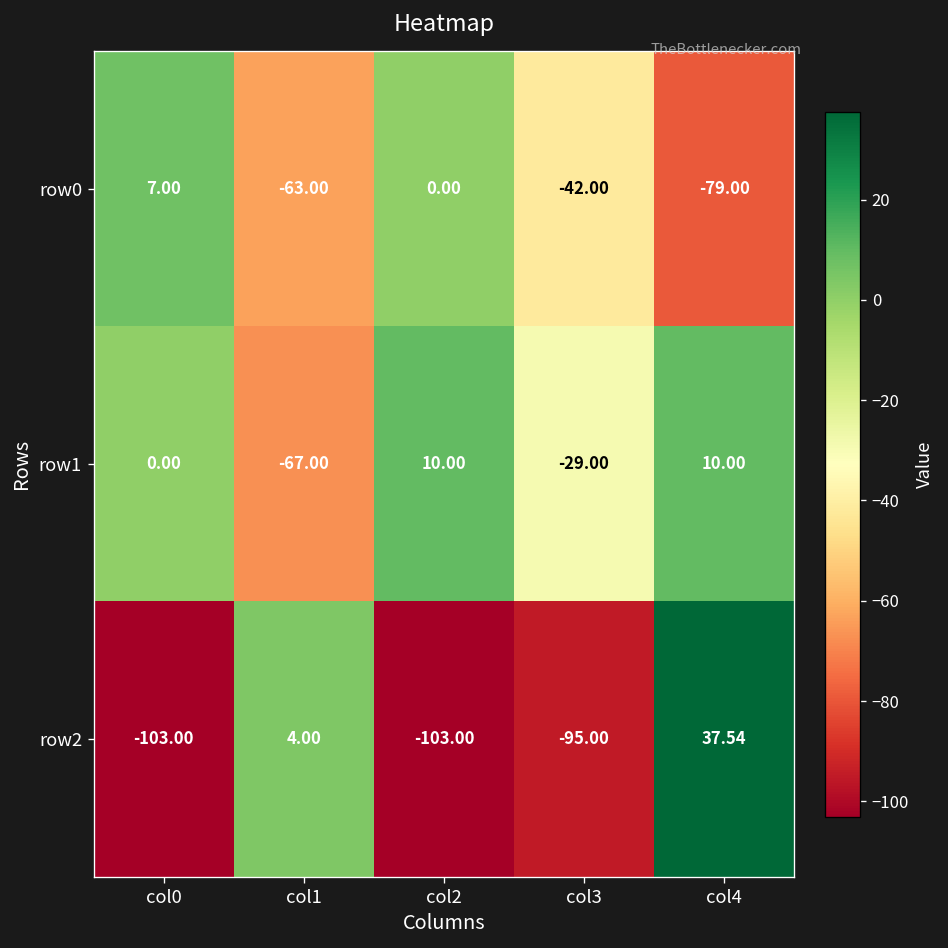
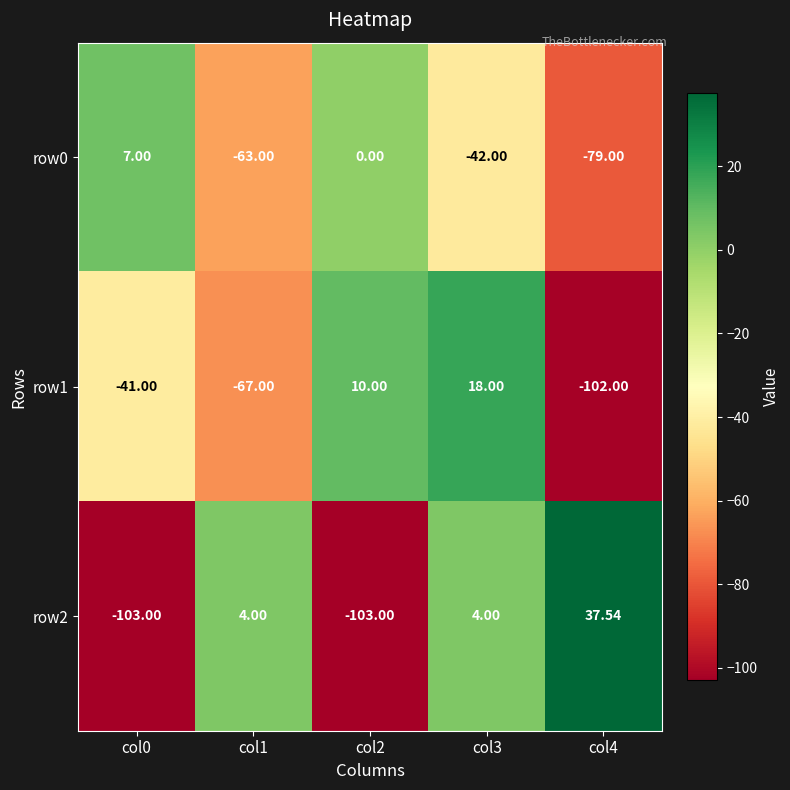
row1, col0: 0.00 -> -41.00
row1, col3: -29.00 -> 18.00
row1, col4: 10.00 -> -102.00
row2, col3: -95.00 -> 4.00
